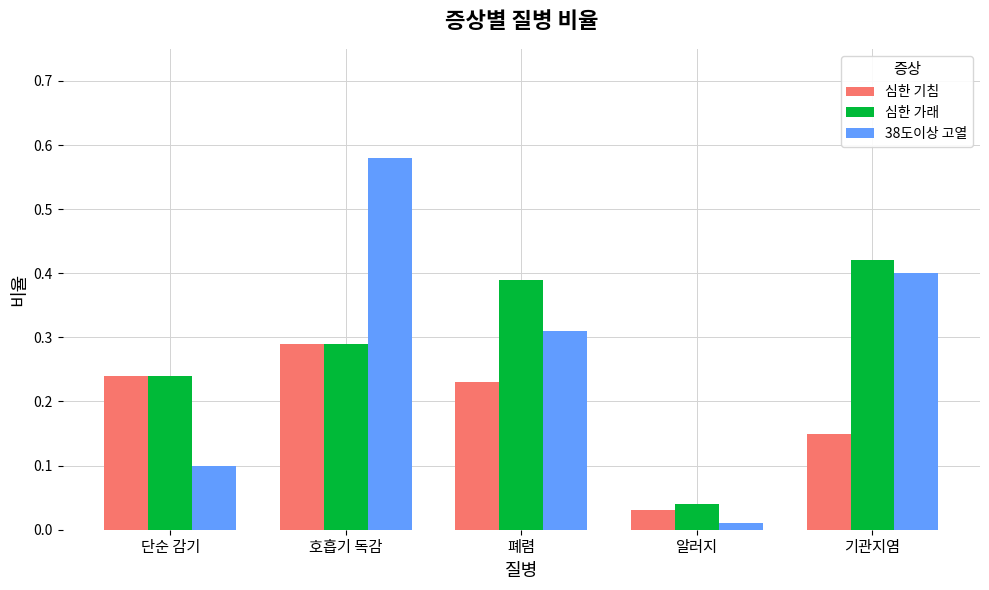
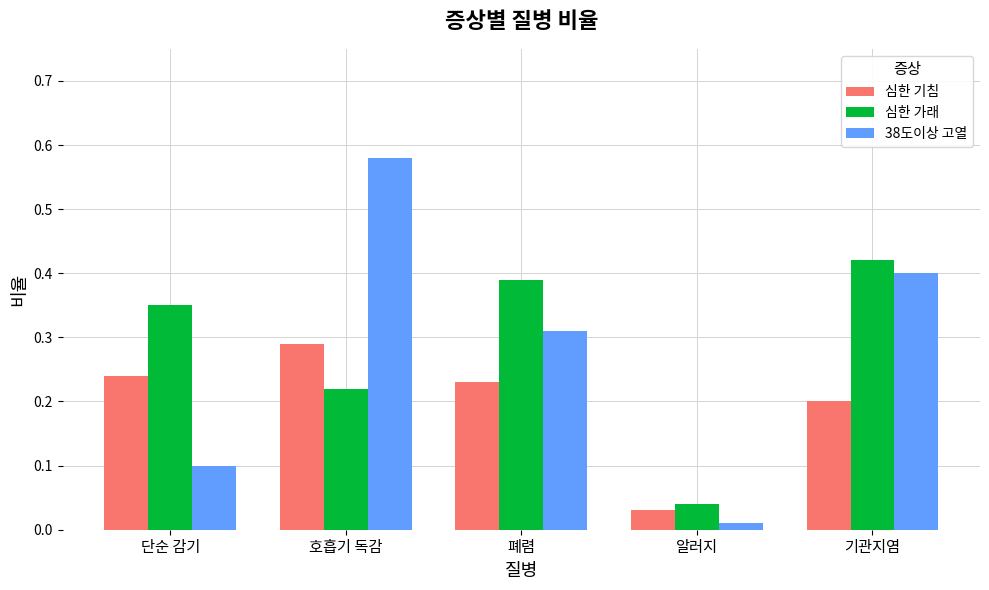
심한 가래, 단순 감기: 0.24 -> 0.35
심한 가래, 호흡기 독감: 0.29 -> 0.22
심한 기침, 기관지염: 0.15 -> 0.20
